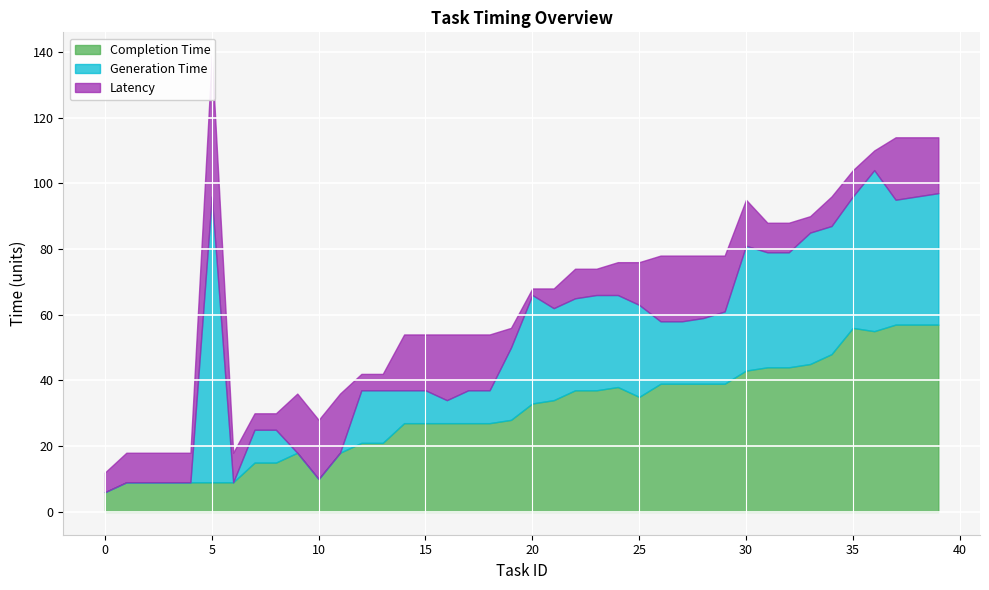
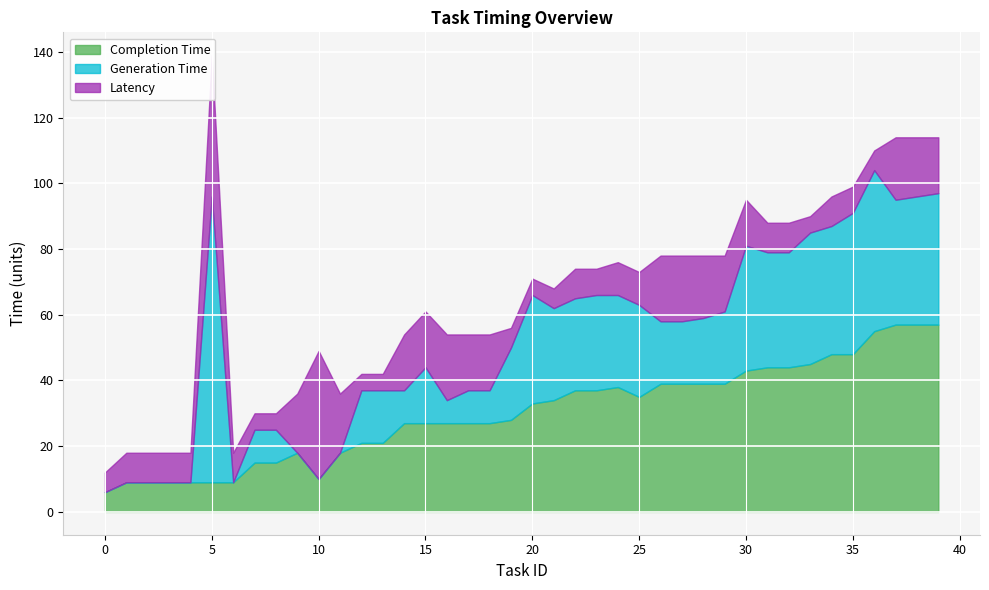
Latency, 10: 18 -> 39
Generation Time, 15: 10 -> 17
Latency, 20: 2 -> 5
Latency, 25: 13 -> 10
Completion Time, 35: 56 -> 48
Generation Time, 35: 40 -> 43
